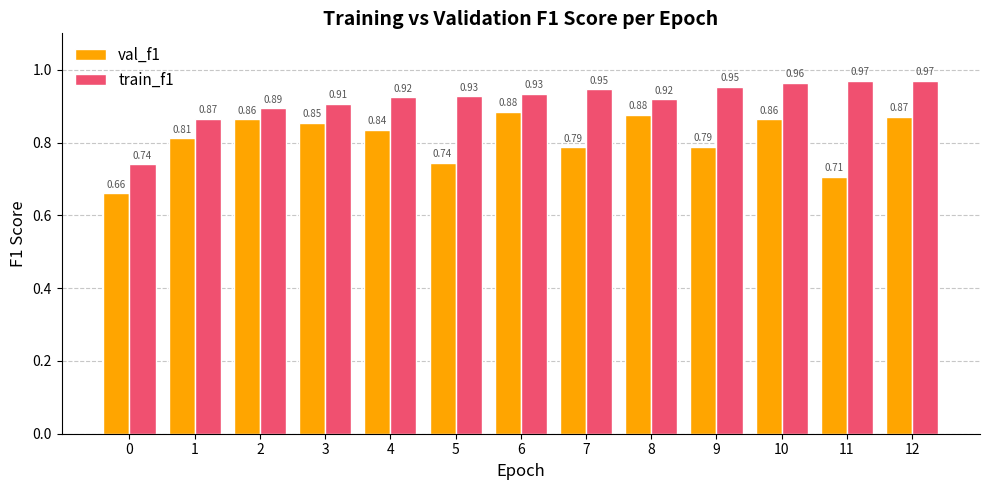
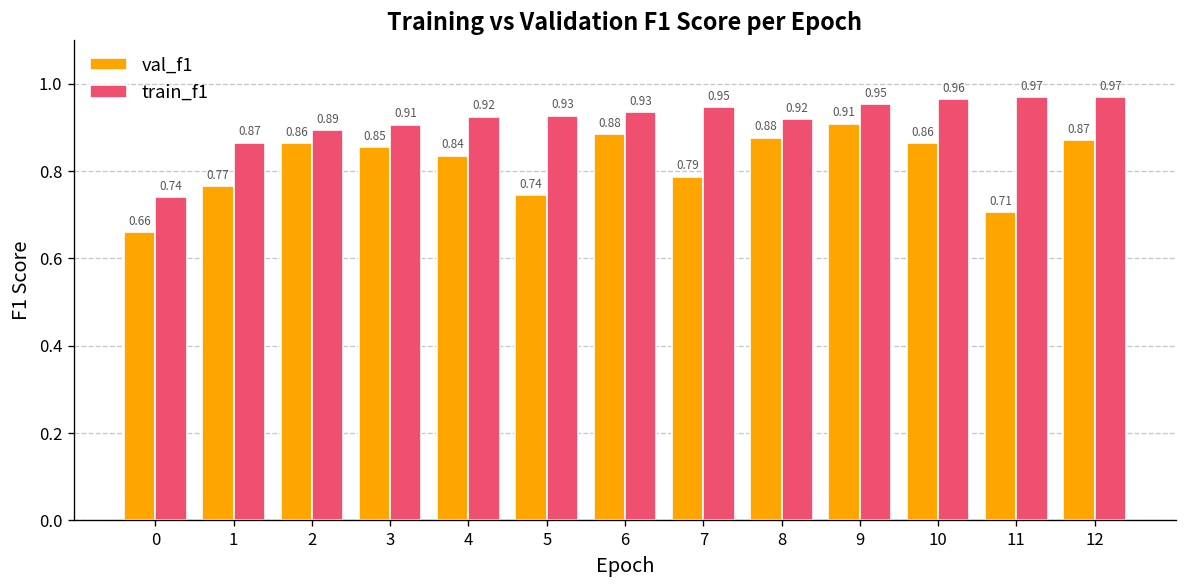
val_f1, 1: 0.81 -> 0.77
val_f1, 9: 0.79 -> 0.91
